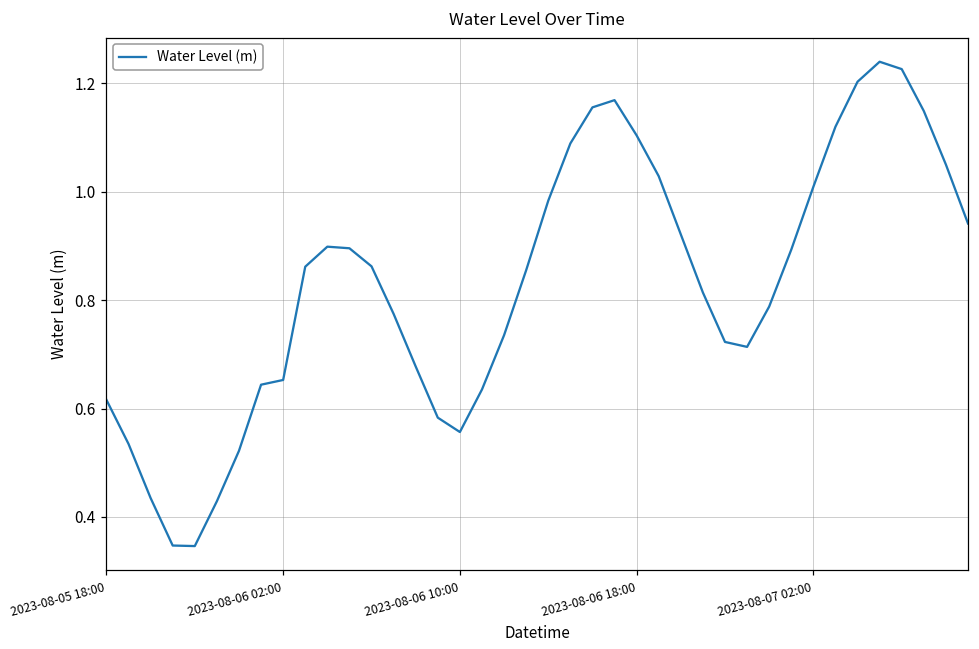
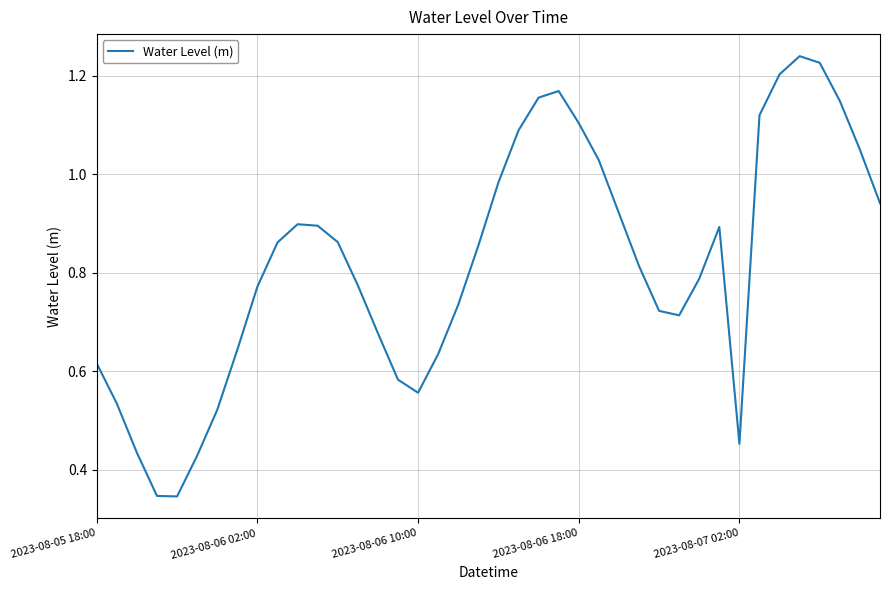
2023-08-06 02:00: 0.65 -> 0.77
2023-08-07 02:00: 1.01 -> 0.45
